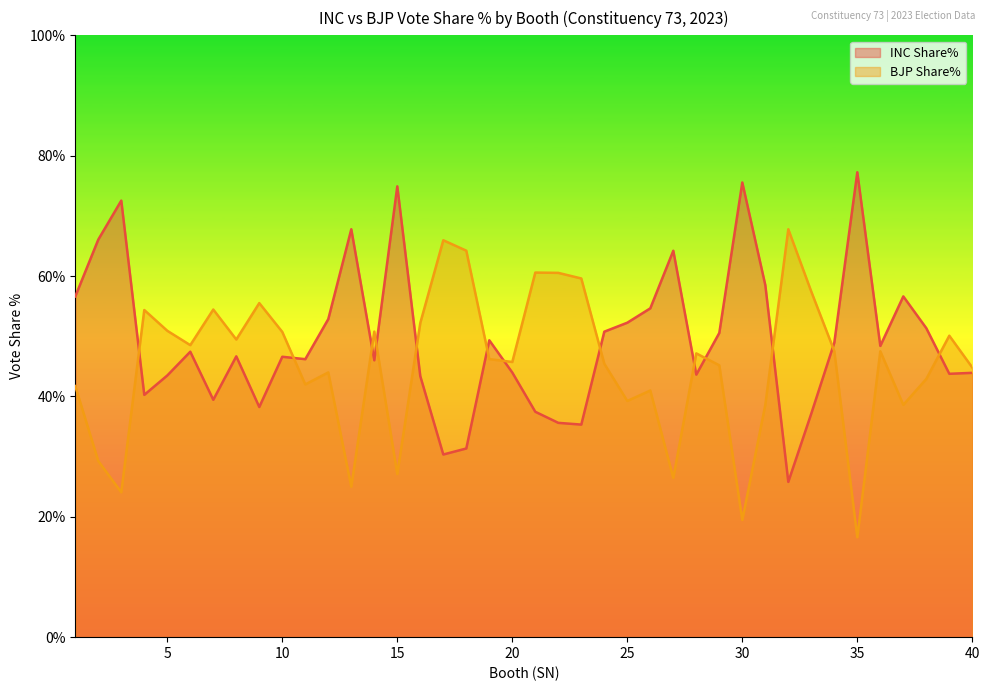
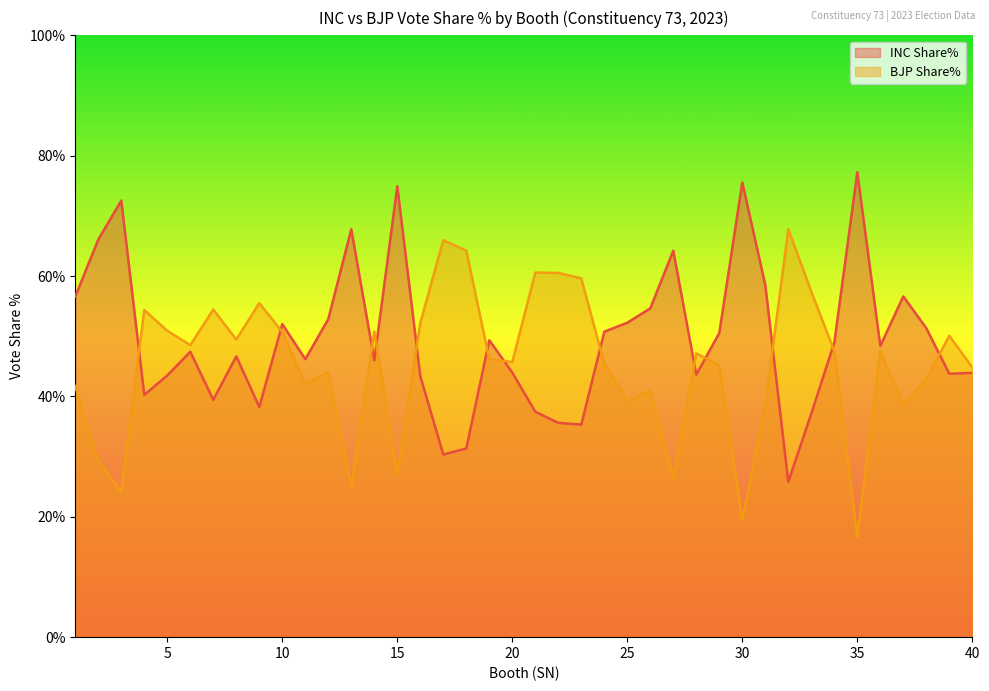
INC Share%, 10: 47% -> 52%
